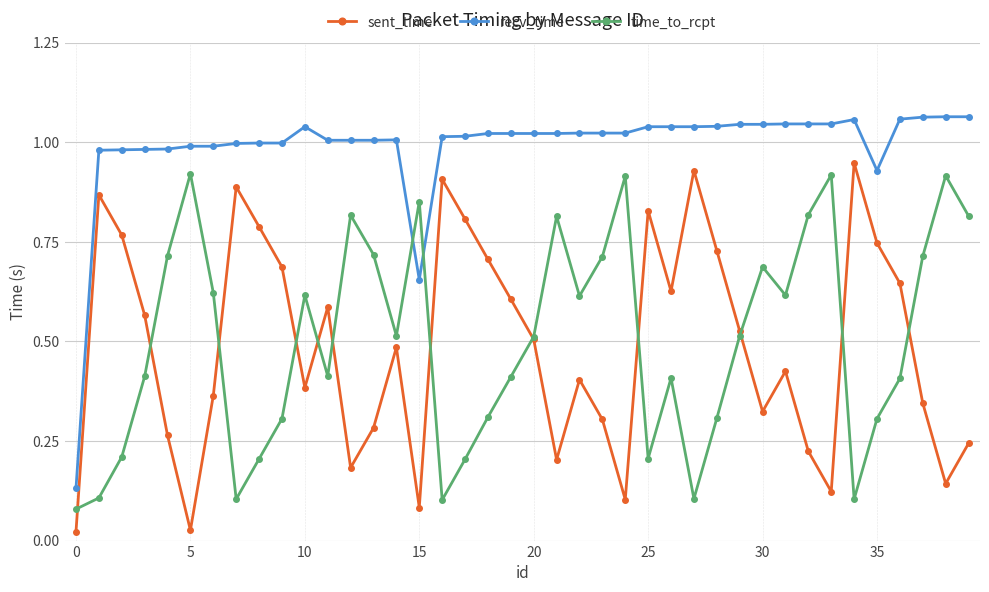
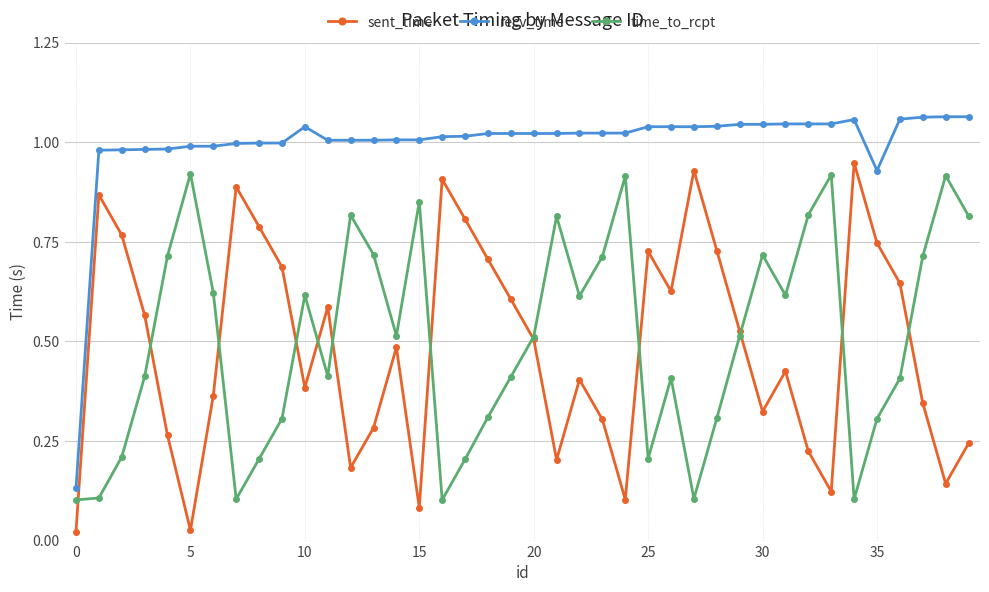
time_to_rcpt, 0: 0.08 -> 0.10
recv_time, 15: 0.66 -> 1.01
sent_time, 25: 0.83 -> 0.73
time_to_rcpt, 30: 0.69 -> 0.72
